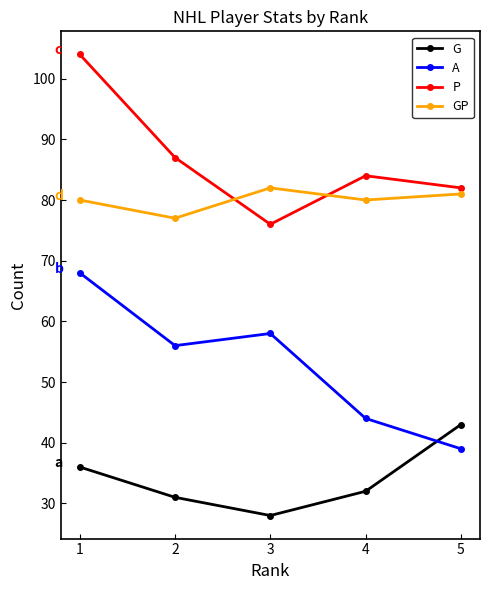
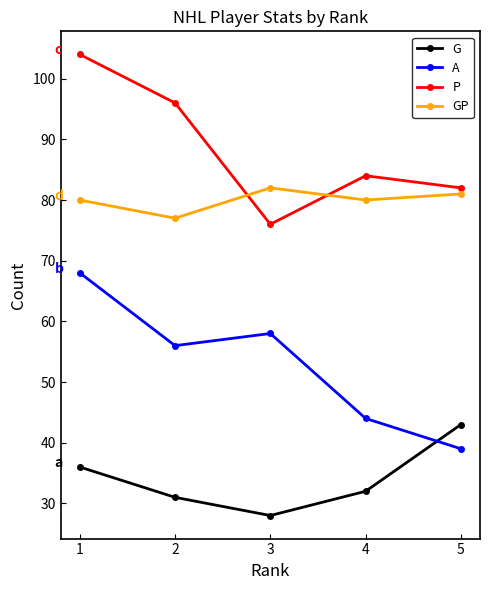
P, 2: 87 -> 96
